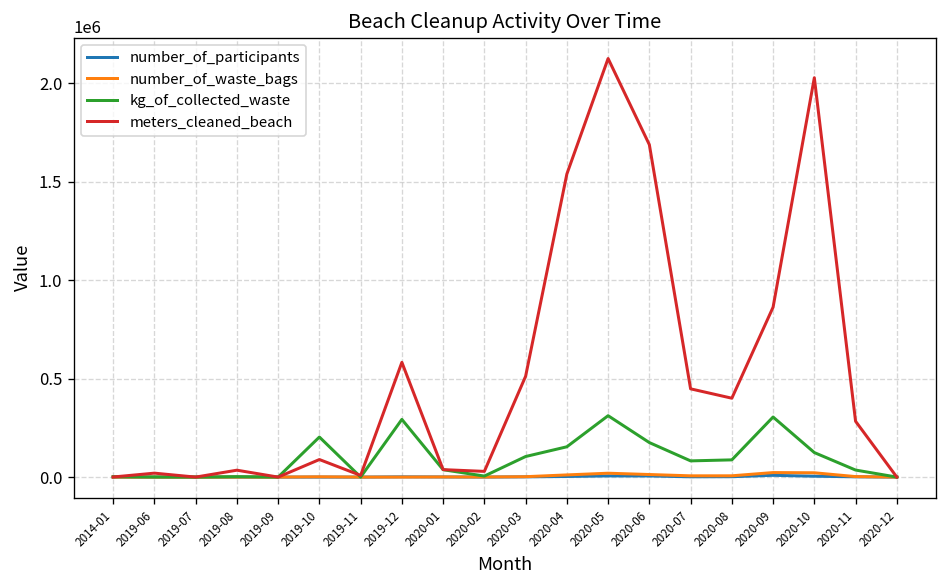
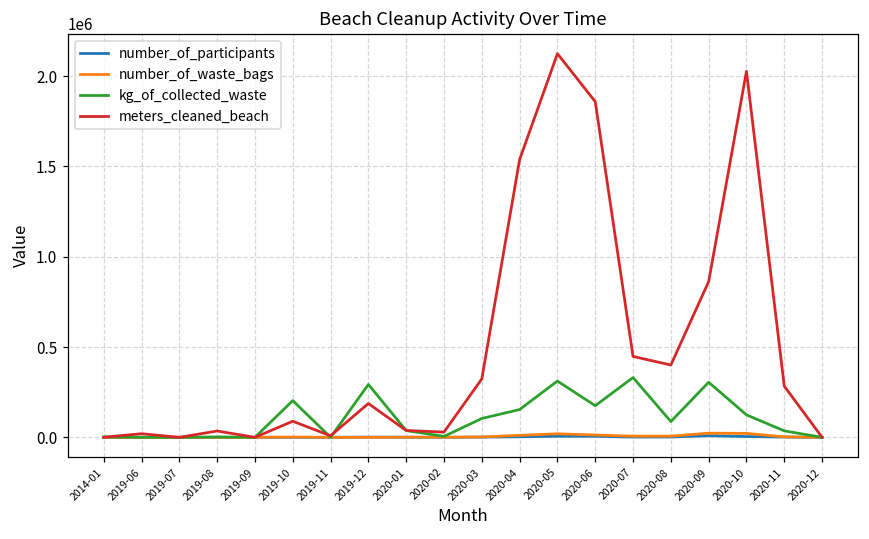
meters_cleaned_beach, 2019-12: 580000 -> 190000
meters_cleaned_beach, 2020-03: 510000 -> 320000
meters_cleaned_beach, 2020-06: 1690000 -> 1860000
kg_of_collected_waste, 2020-07: 80000 -> 330000
